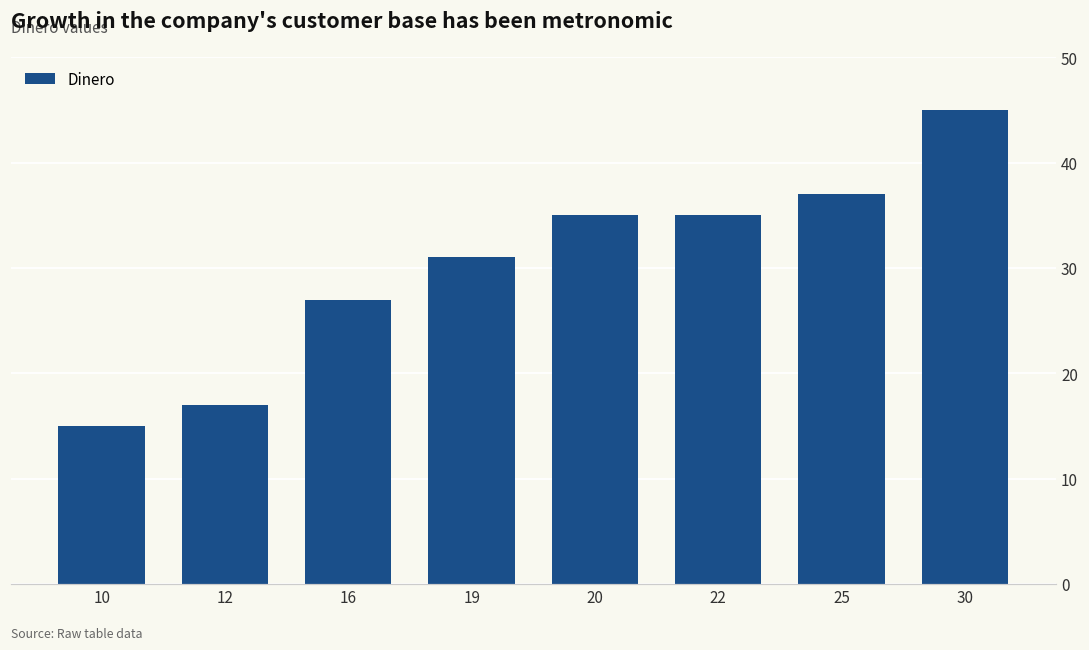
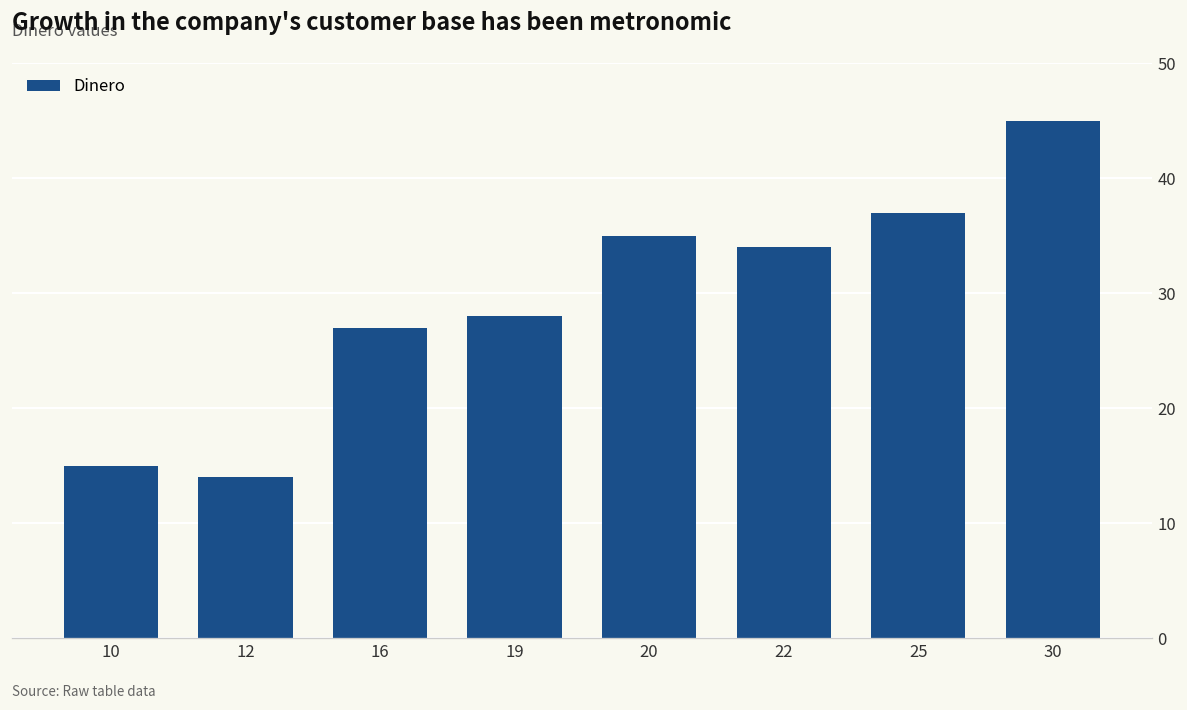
12: 17 -> 14
19: 31 -> 28
22: 35 -> 34
